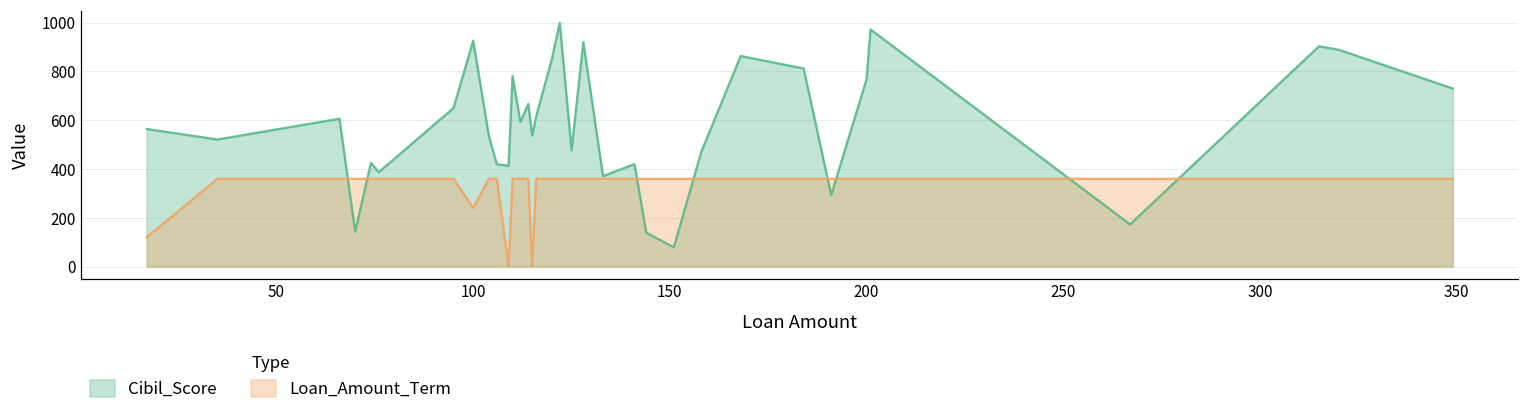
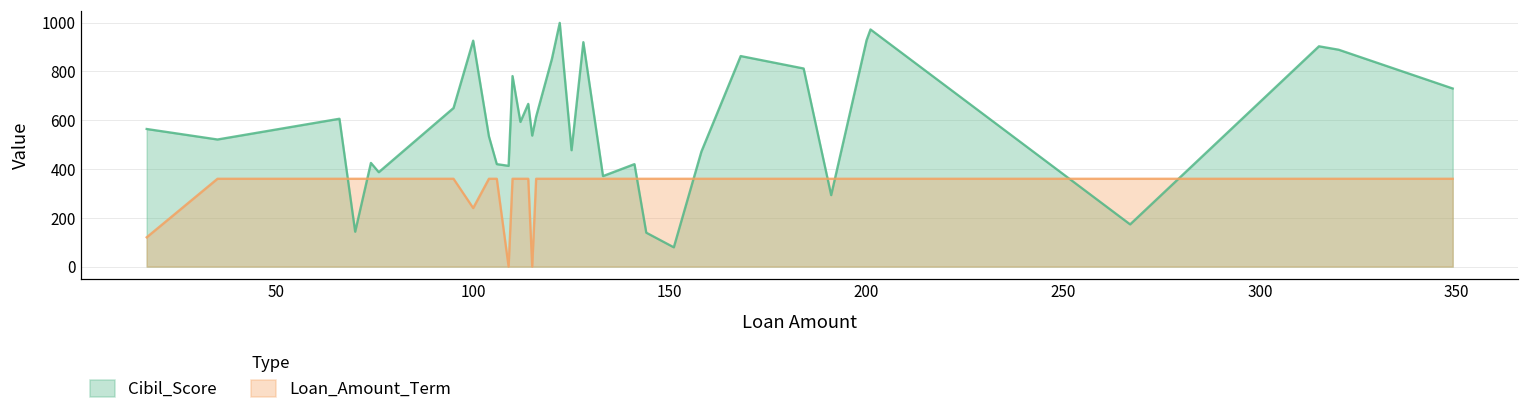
Cibil_Score, 200: 770 -> 930
